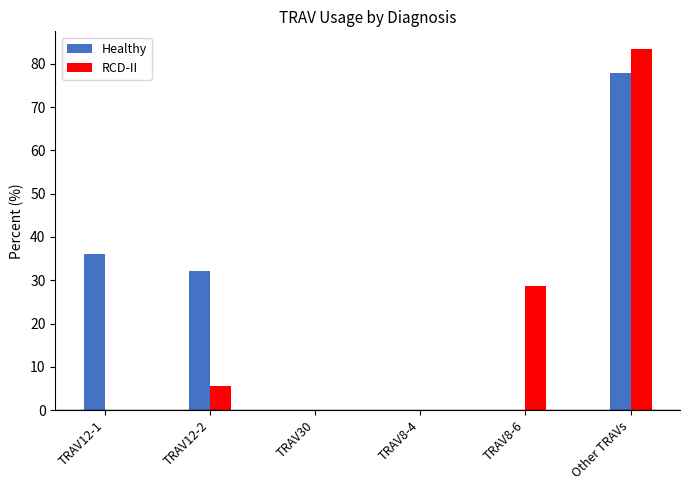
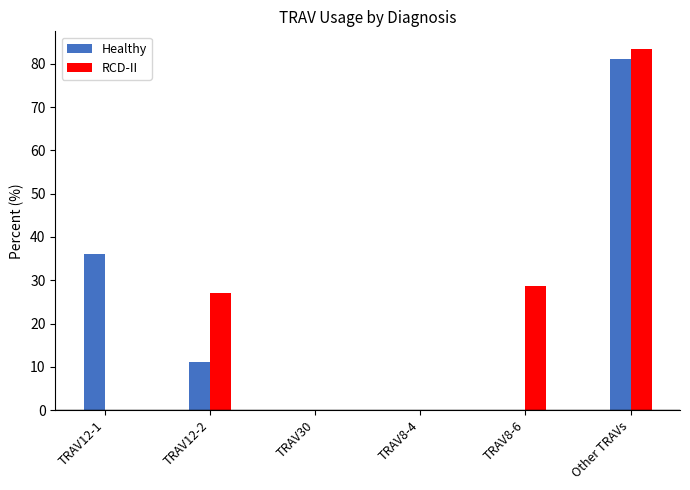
Healthy, TRAV12-2: 32 -> 11
RCD-II, TRAV12-2: 6 -> 27
Healthy, Other TRAVs: 78 -> 81
